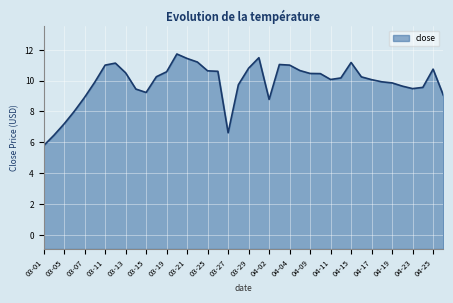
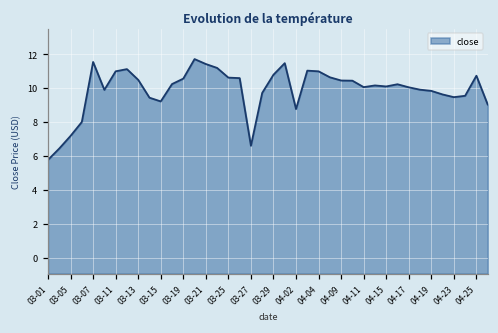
03-07: 8.9 -> 11.6
04-15: 11.2 -> 10.1
